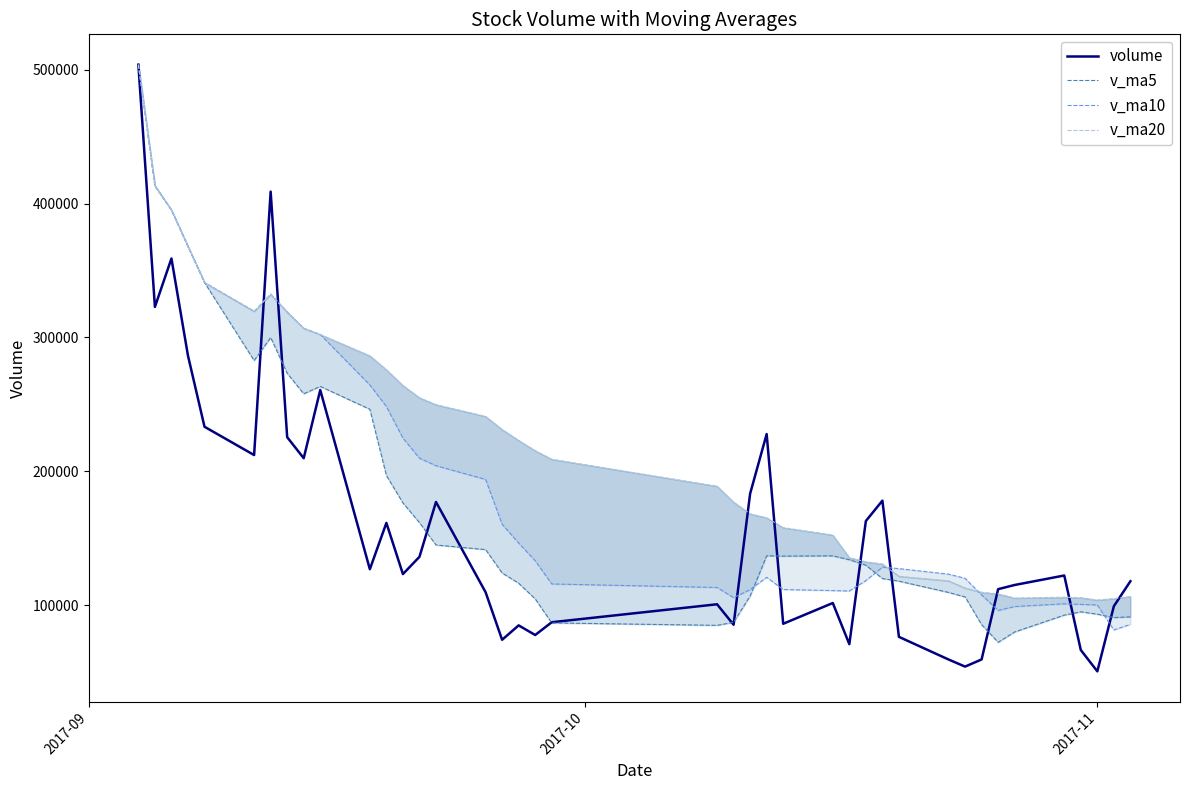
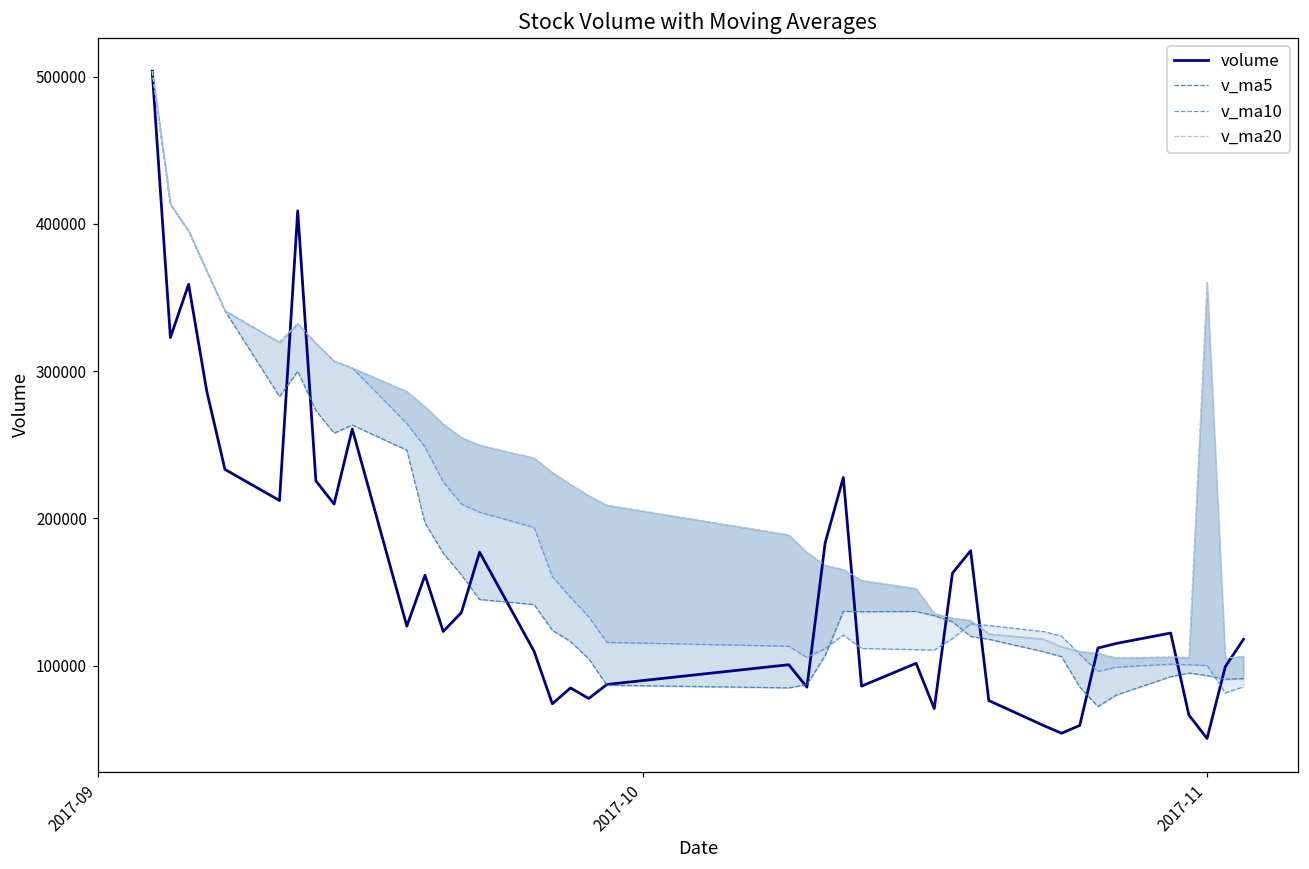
v_ma20, 2017-11: 104000 -> 360000
